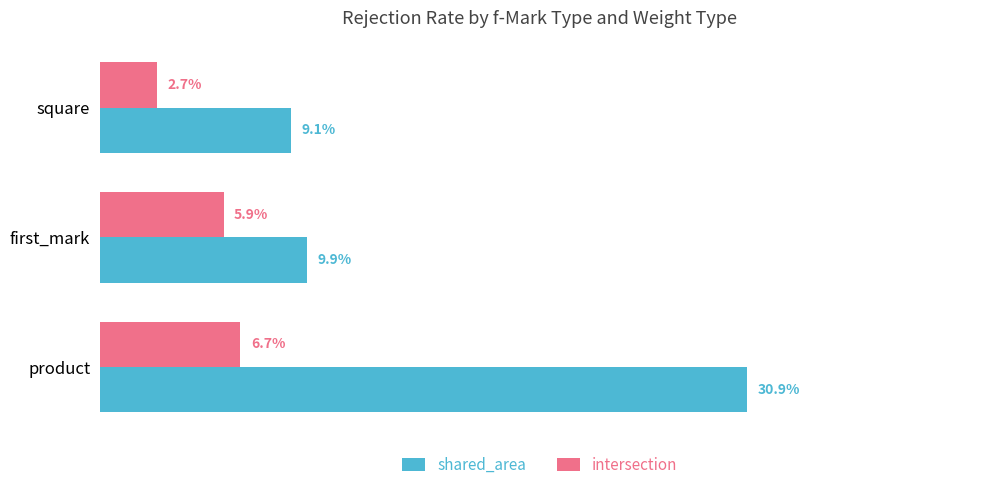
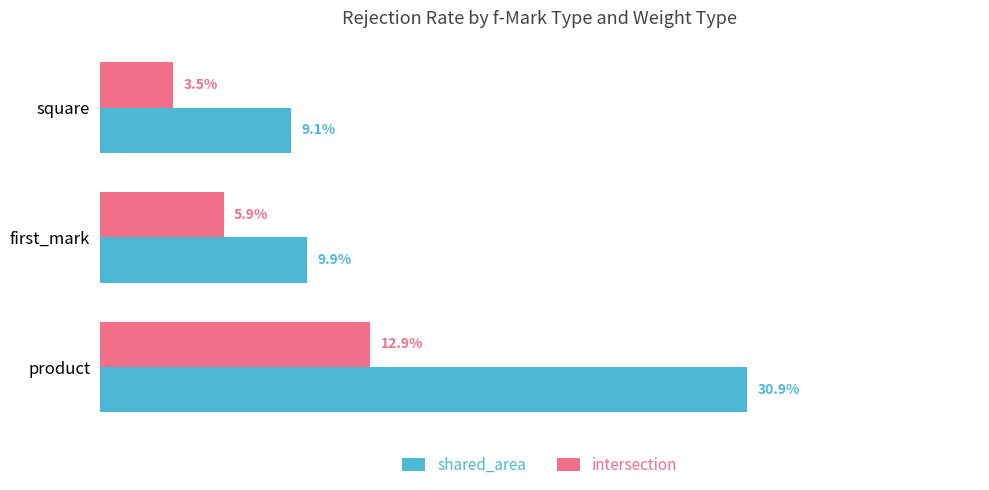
intersection, square: 2.7% -> 3.5%
intersection, product: 6.7% -> 12.9%
